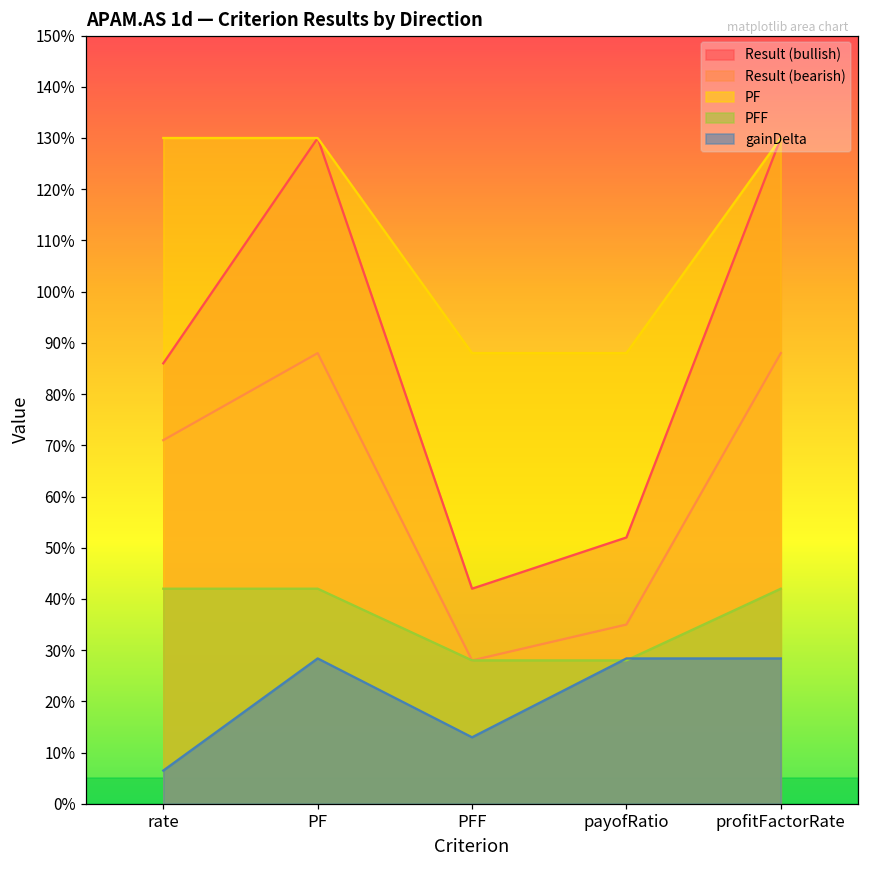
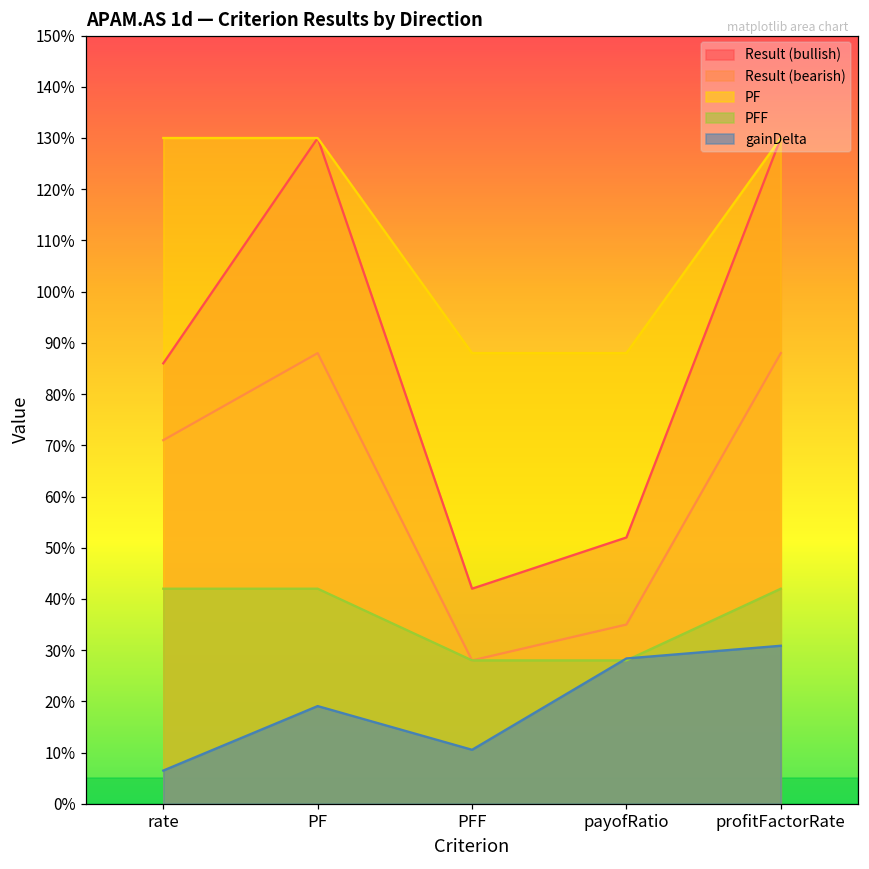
gainDelta, PF: 28% -> 19%
gainDelta, PFF: 13% -> 11%
gainDelta, profitFactorRate: 28% -> 31%
